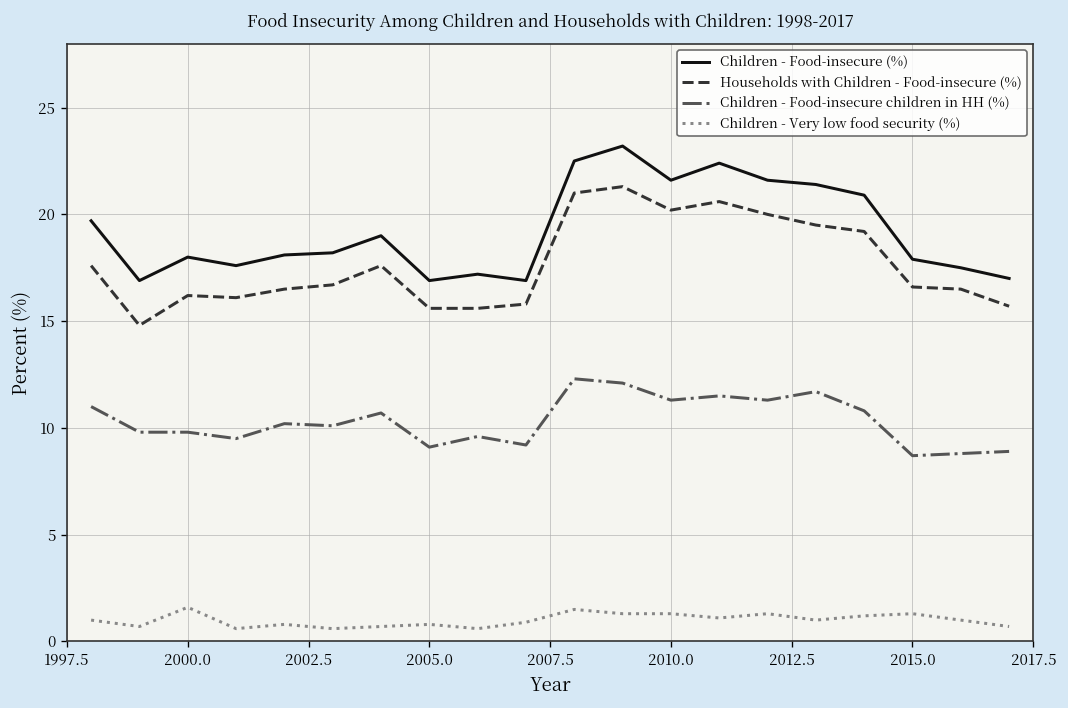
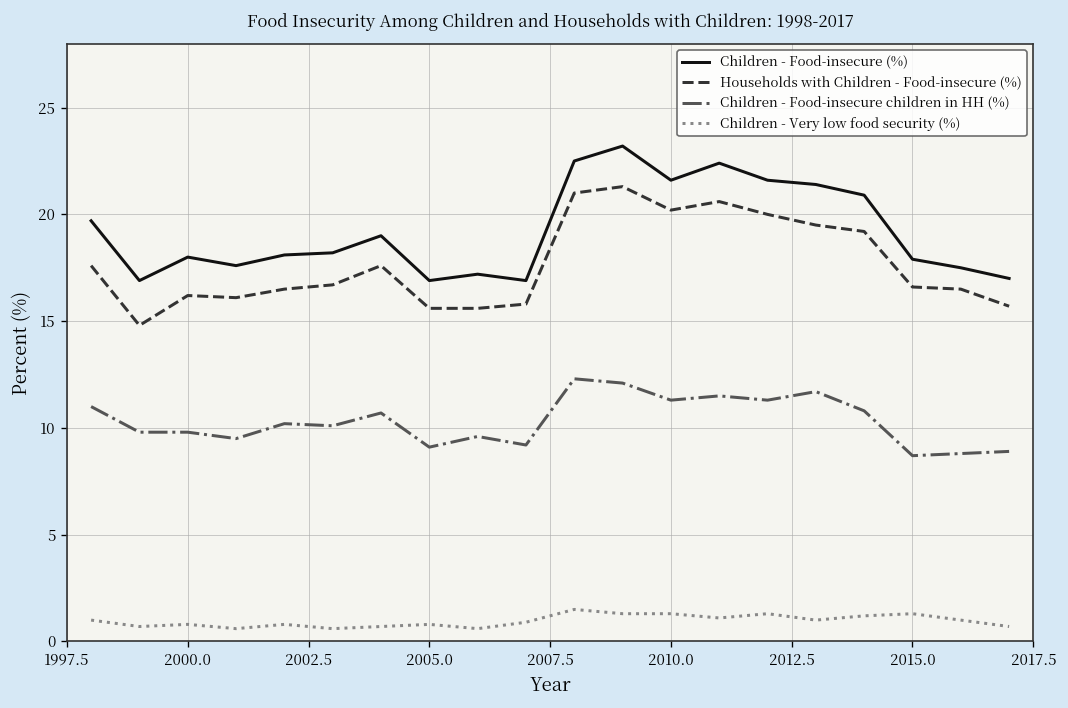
Children - Very low food security (%), 2000.0: 1.6 -> 0.8
